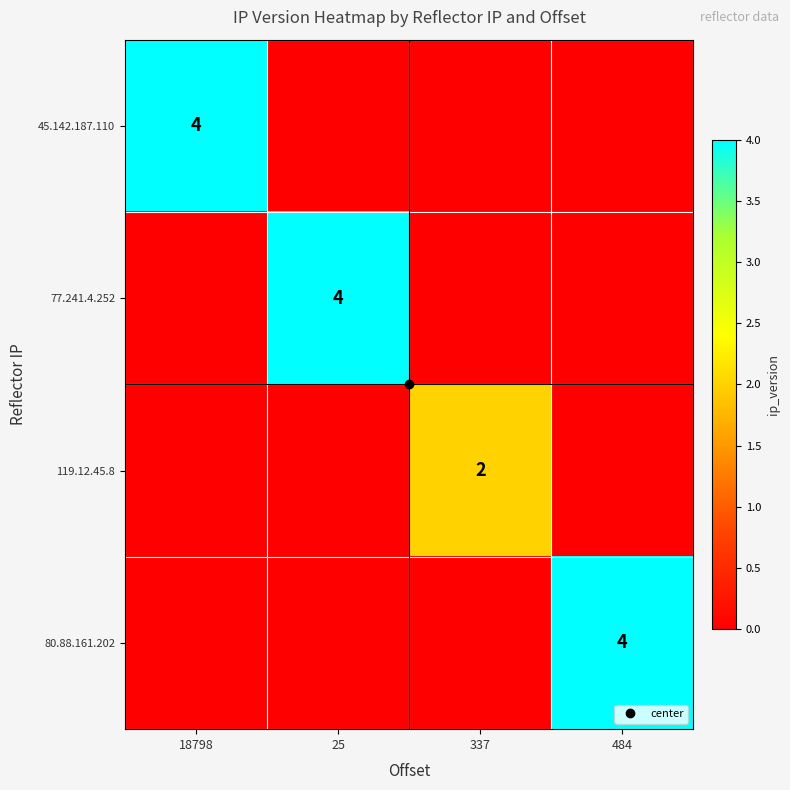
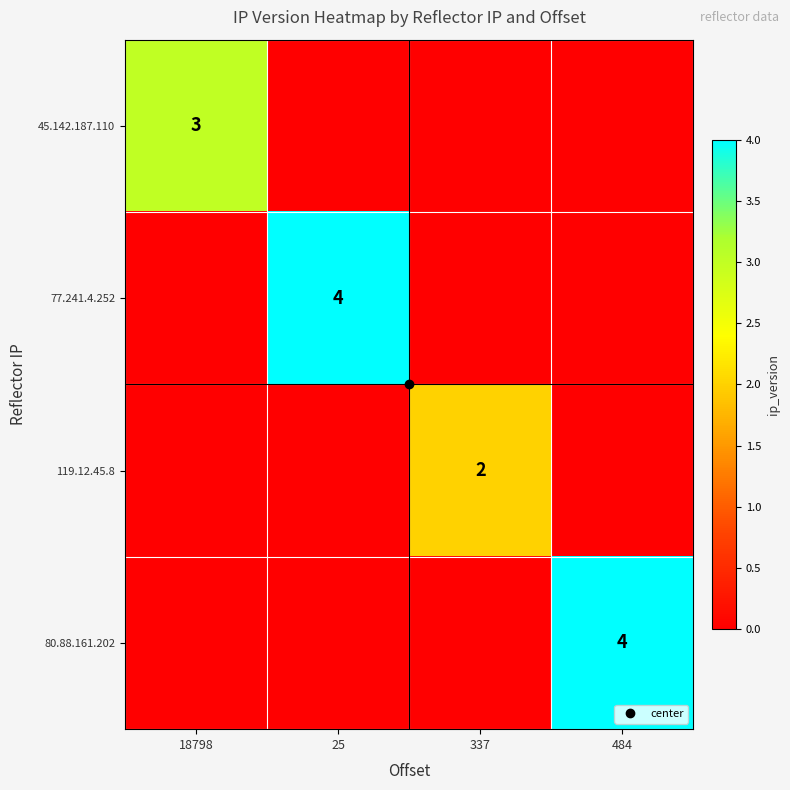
45.142.187.110, 18798: 4 -> 3
